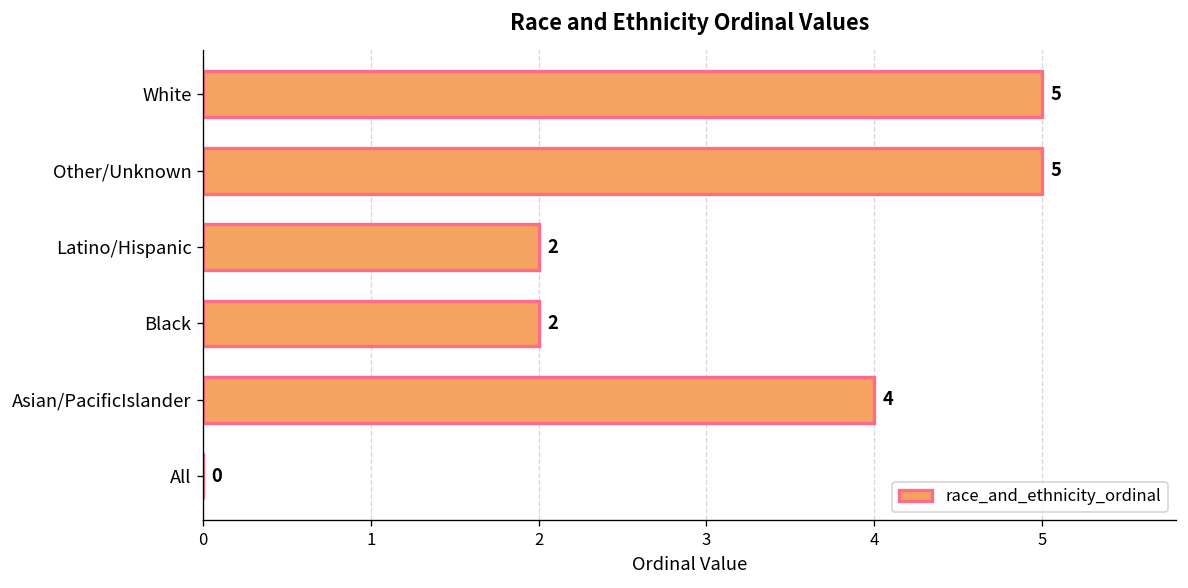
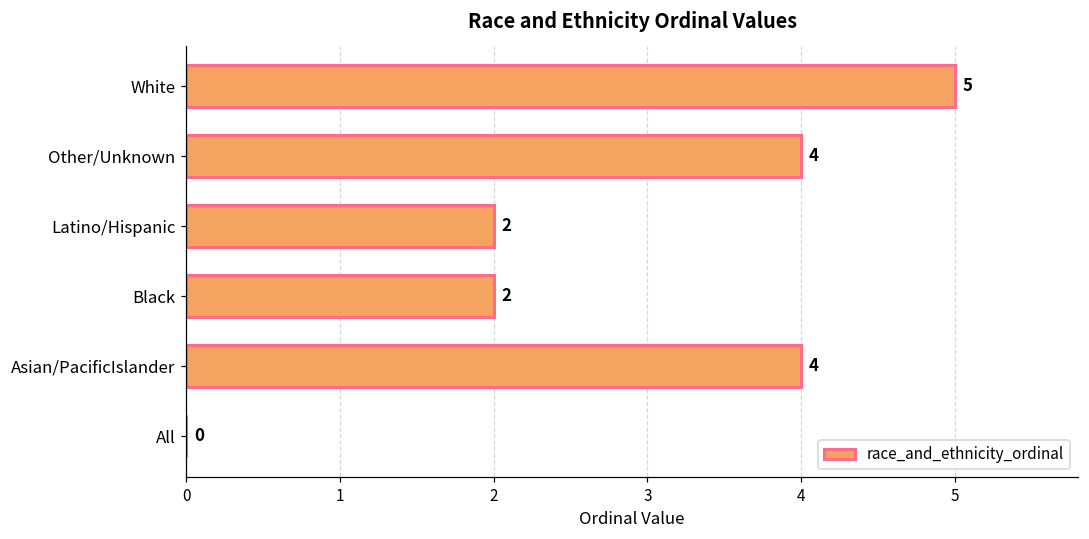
Other/Unknown: 5 -> 4
